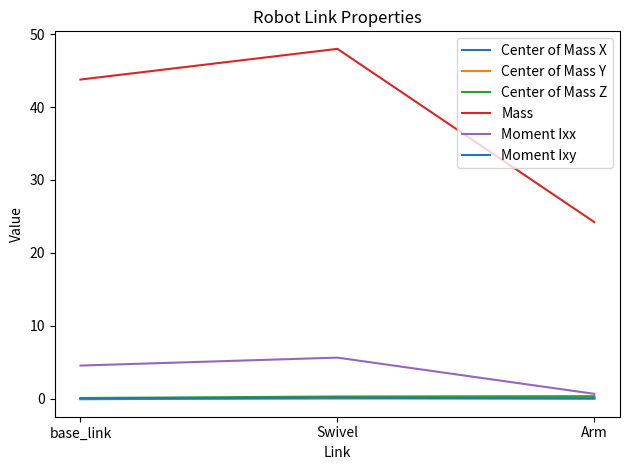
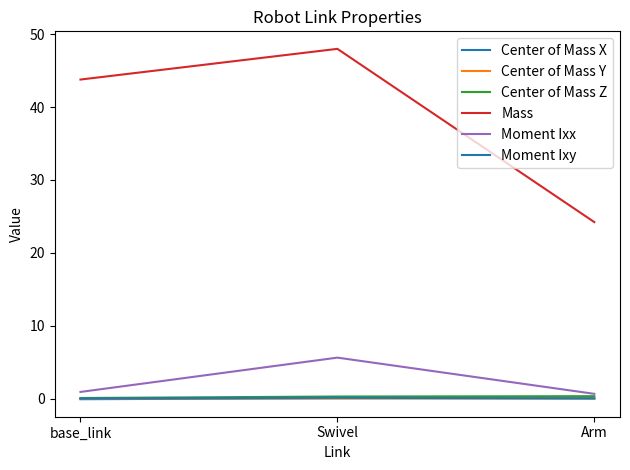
Moment Ixx, base_link: 5 -> 1
